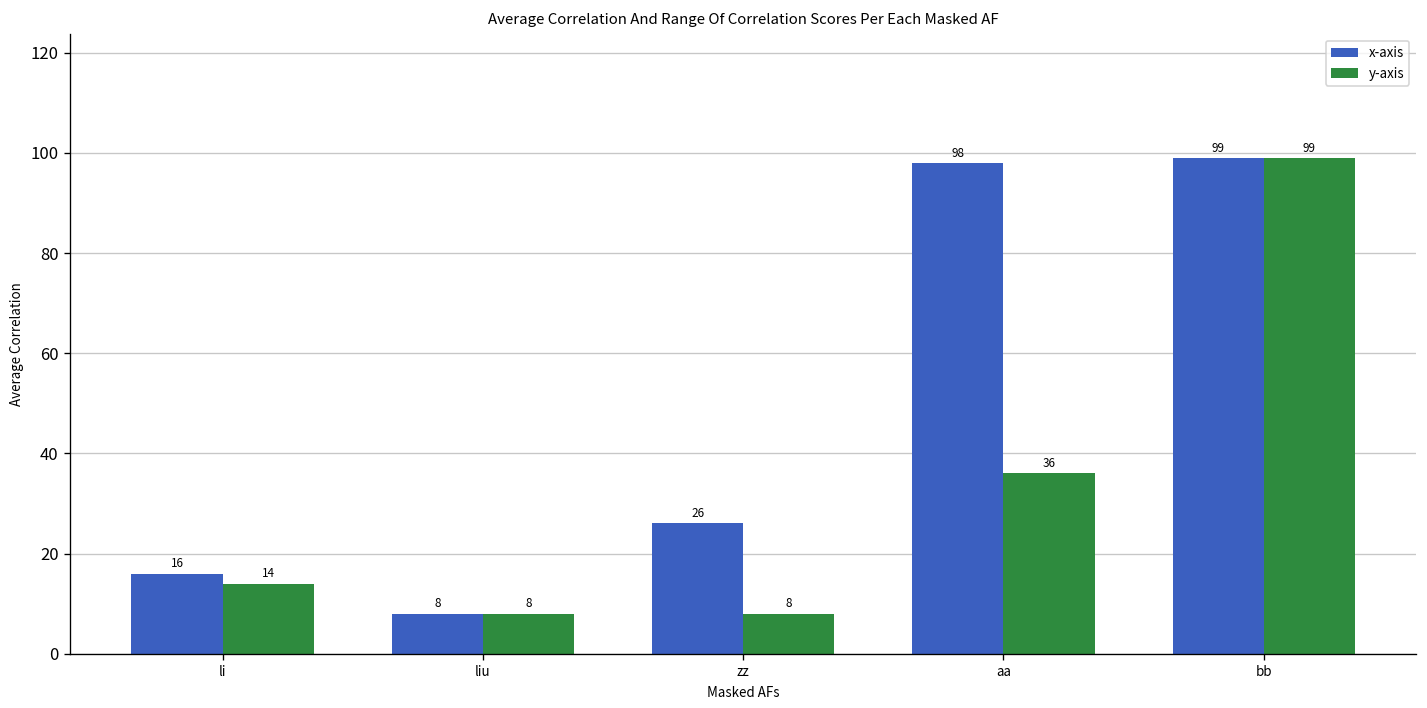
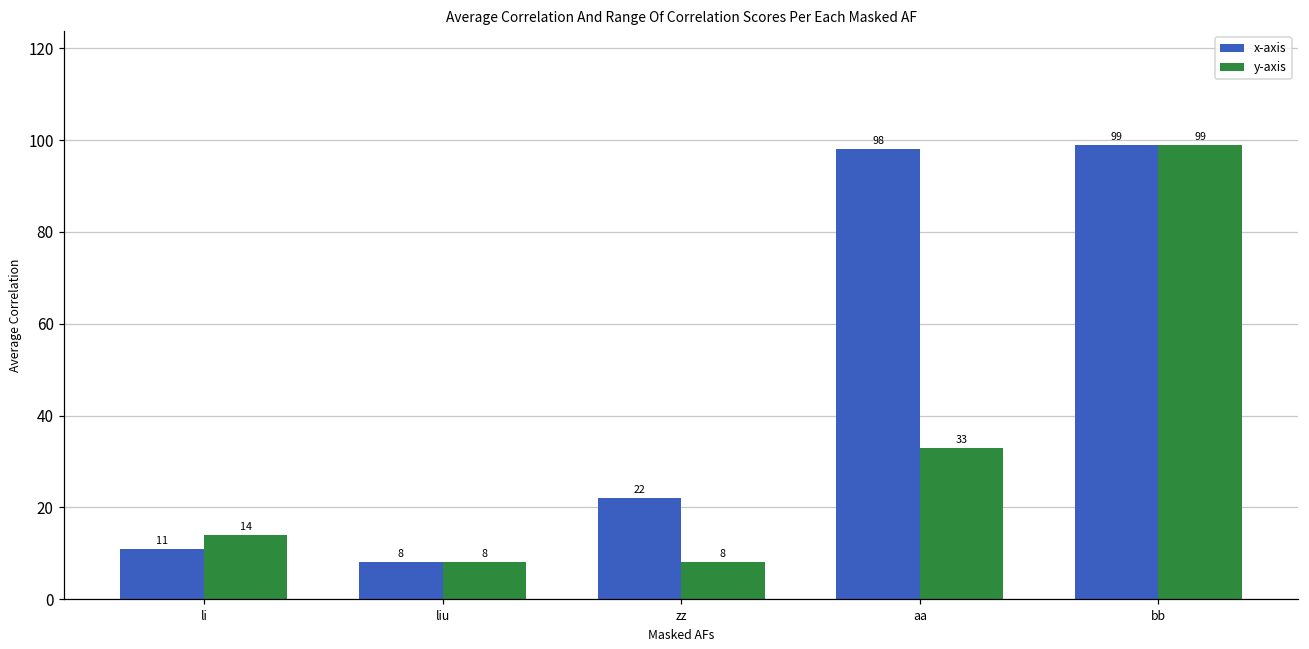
x-axis, li: 16 -> 11
x-axis, zz: 26 -> 22
y-axis, aa: 36 -> 33
